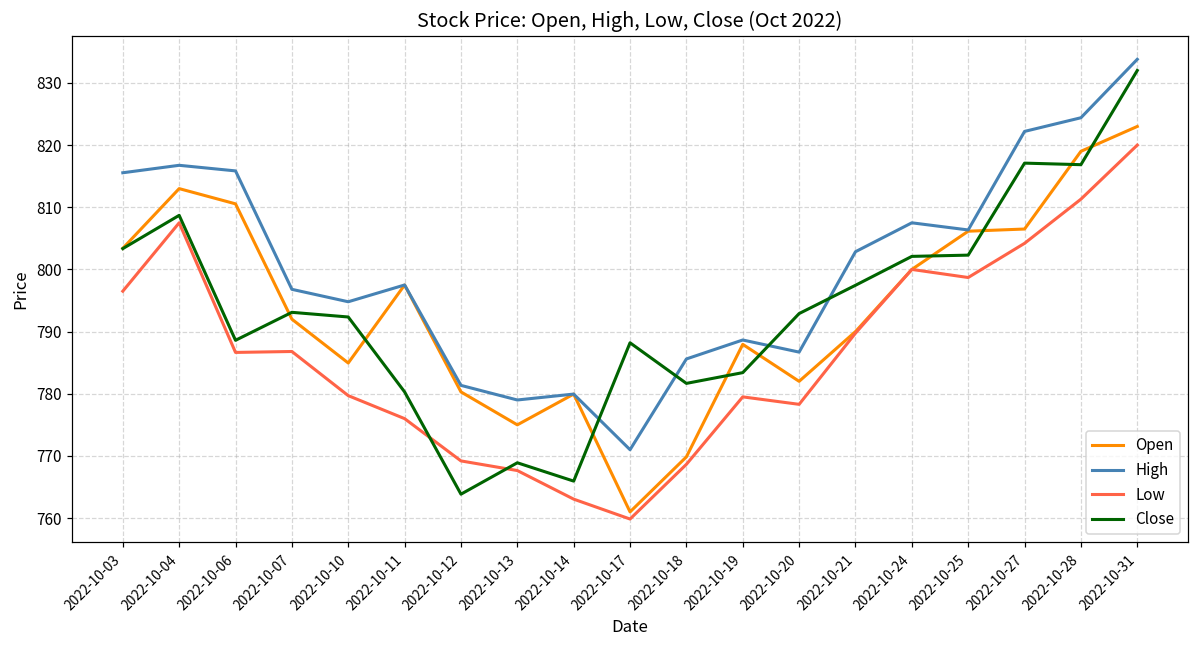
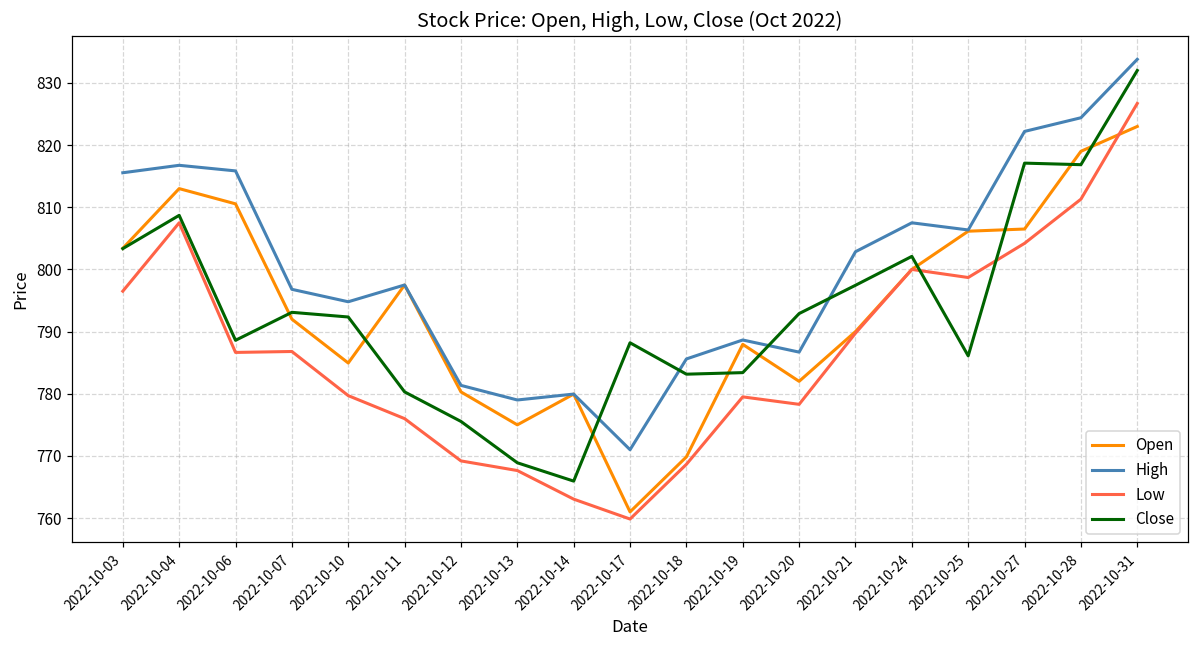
Close, 2022-10-12: 764 -> 776
Close, 2022-10-18: 782 -> 783
Close, 2022-10-25: 802 -> 786
Low, 2022-10-31: 820 -> 827
